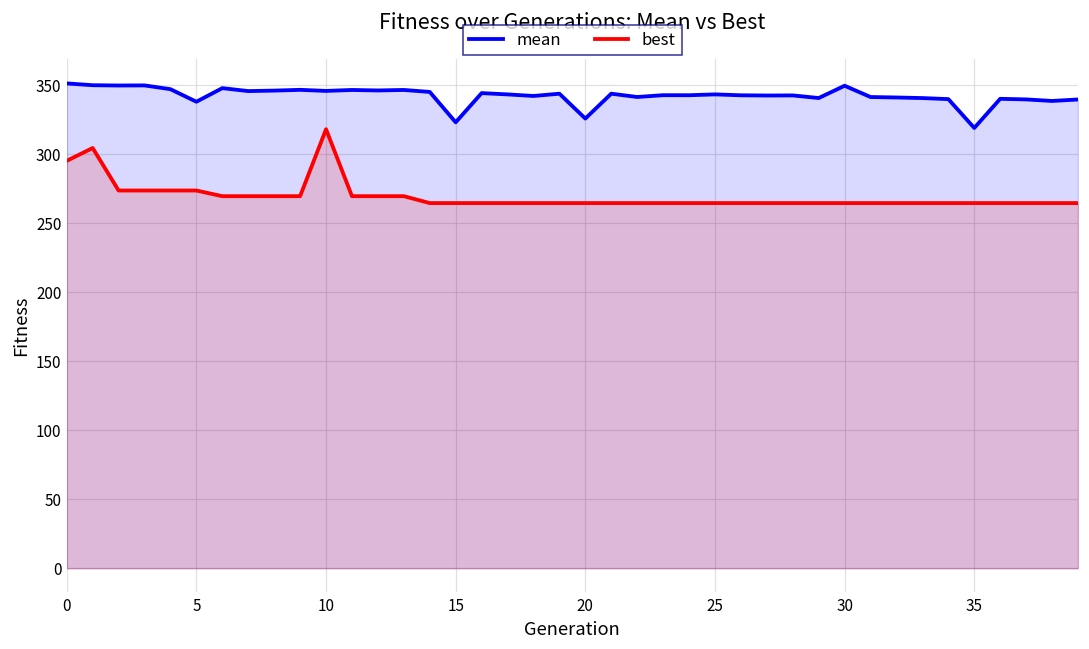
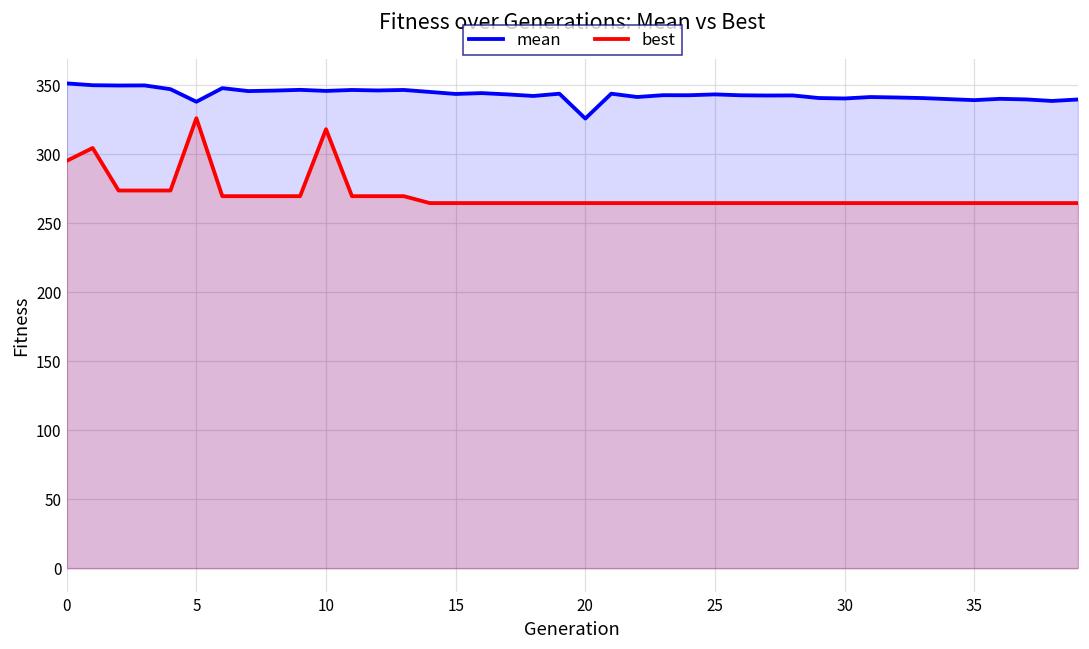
best, 5: 274 -> 326
mean, 15: 323 -> 344
mean, 30: 349 -> 340
mean, 35: 319 -> 339
